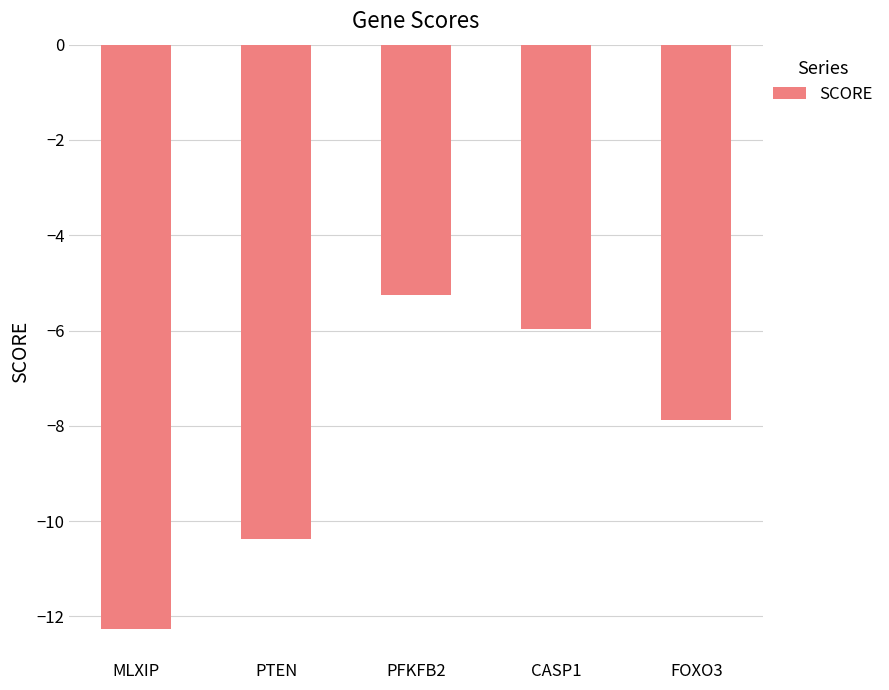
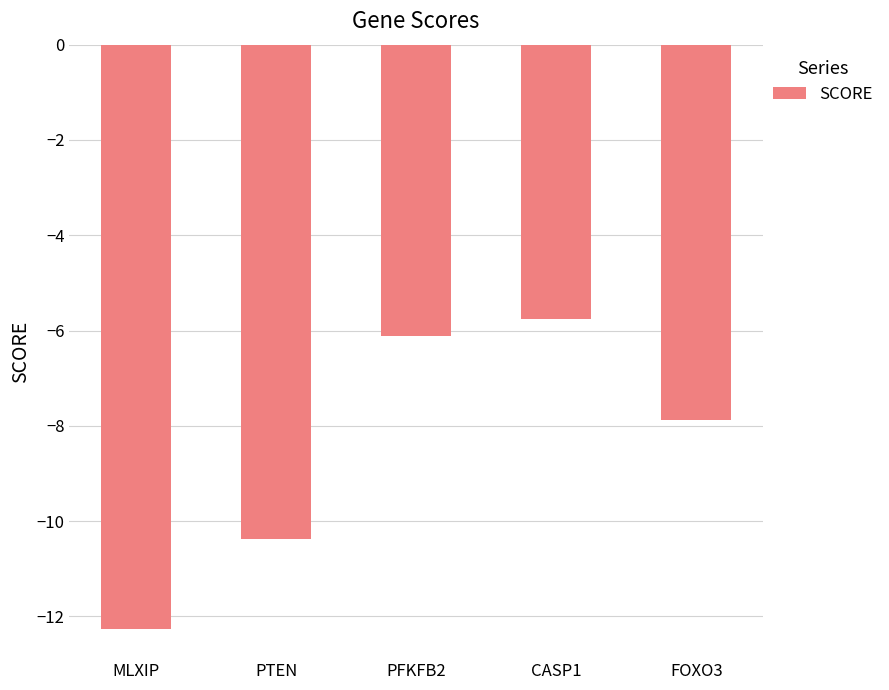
PFKFB2: -5.3 -> -6.1
CASP1: -6.0 -> -5.8
